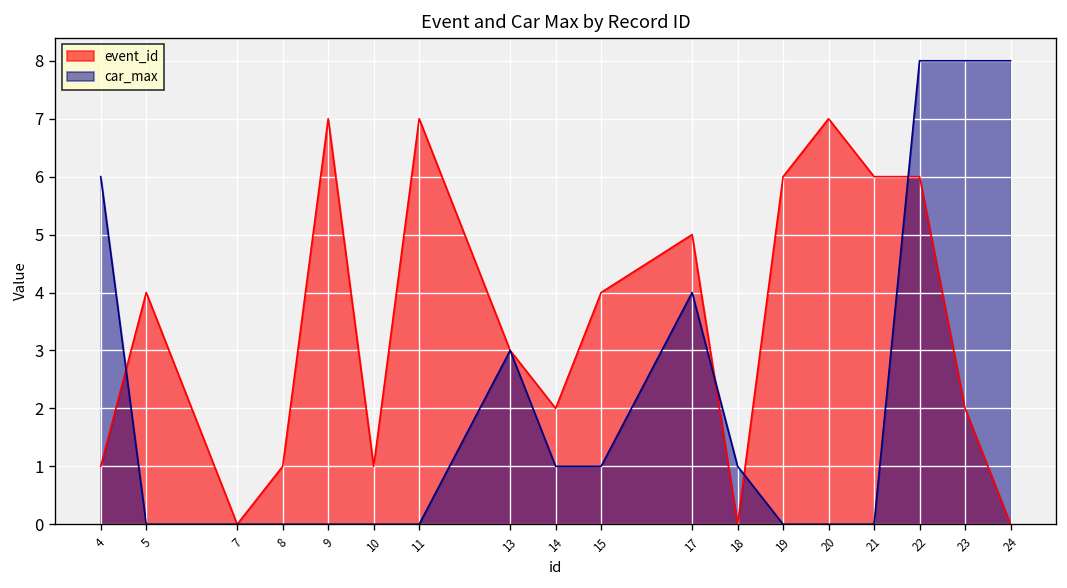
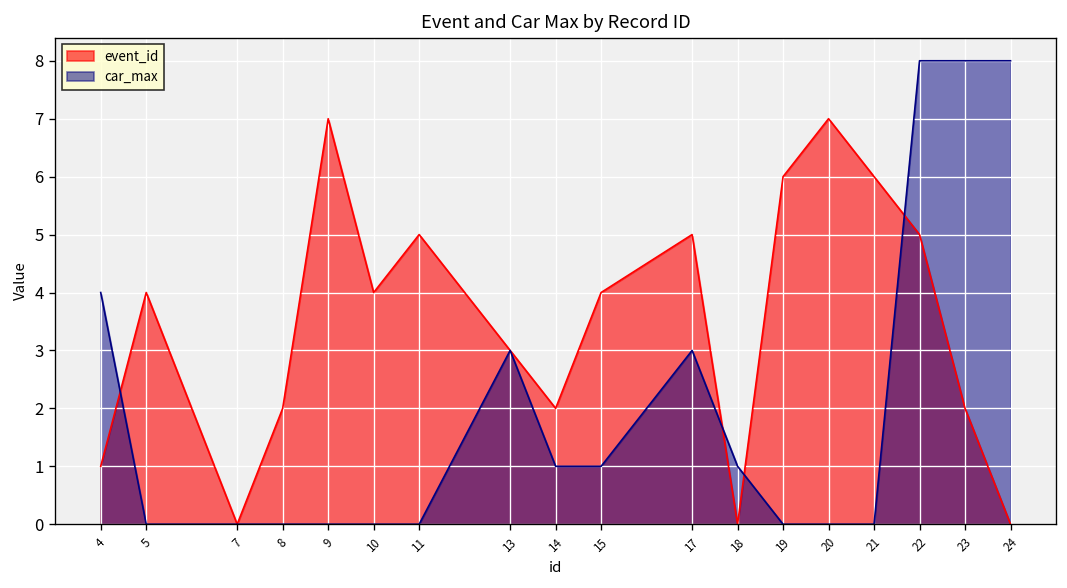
car_max, 4: 6 -> 4
event_id, 8: 1 -> 2
event_id, 10: 1 -> 4
event_id, 11: 7 -> 5
car_max, 17: 4 -> 3
event_id, 22: 6 -> 5
